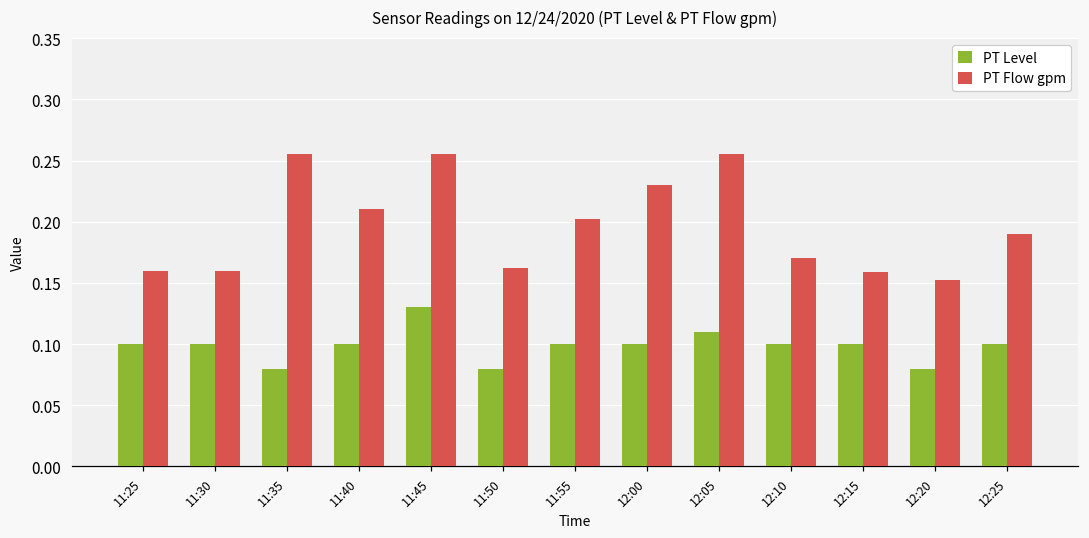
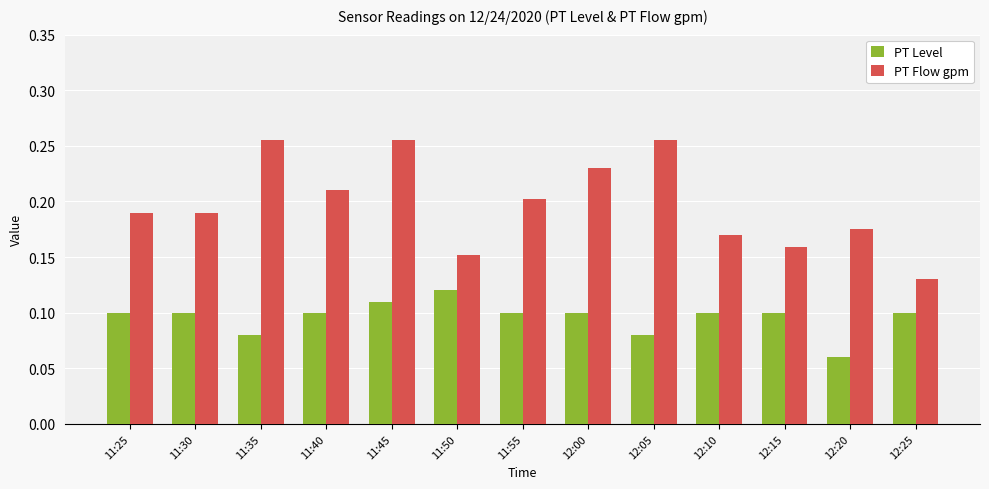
PT Flow gpm, 11:25: 0.16 -> 0.19
PT Flow gpm, 11:30: 0.16 -> 0.19
PT Level, 11:45: 0.13 -> 0.11
PT Level, 11:50: 0.08 -> 0.12
PT Flow gpm, 11:50: 0.162 -> 0.152
PT Level, 12:05: 0.11 -> 0.08
PT Level, 12:20: 0.08 -> 0.06
PT Flow gpm, 12:20: 0.152 -> 0.175
PT Flow gpm, 12:25: 0.19 -> 0.13
